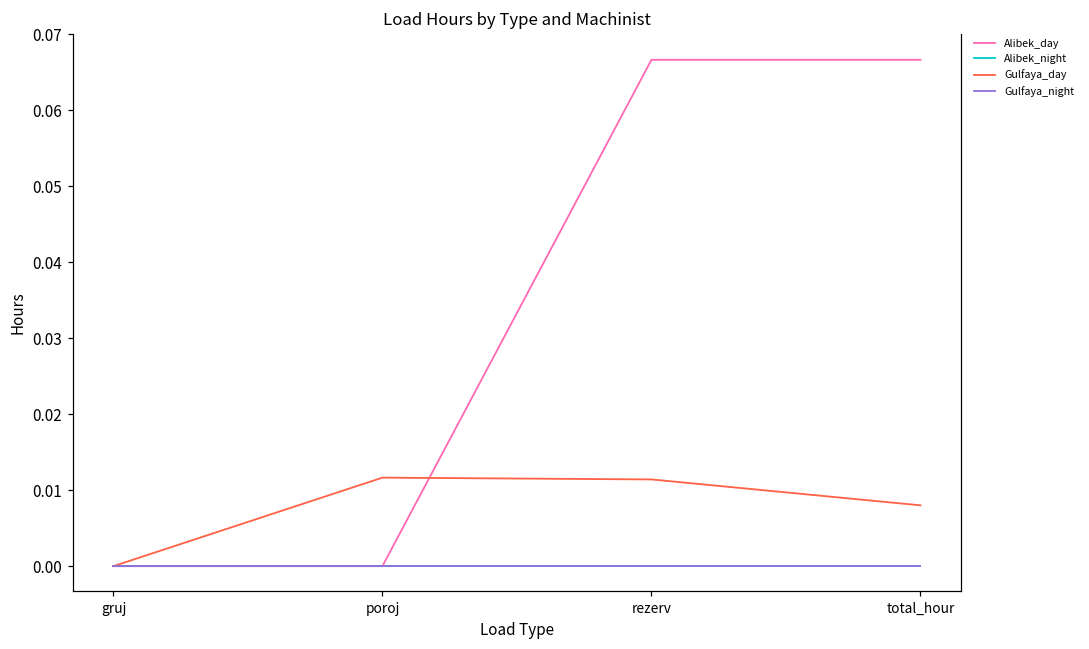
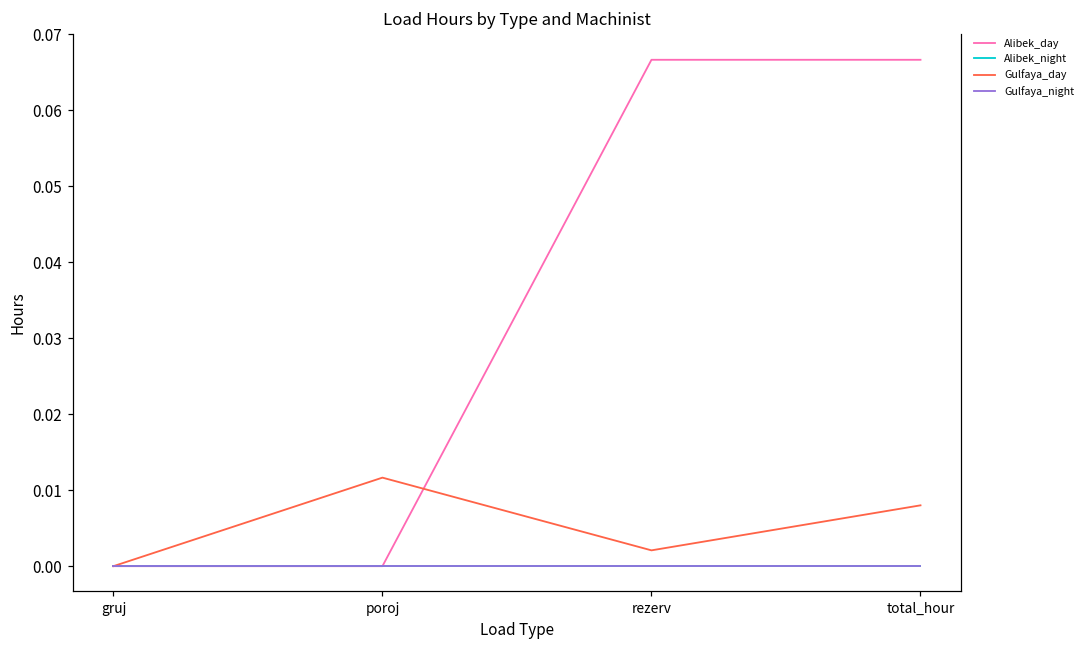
Gulfaya_day, rezerv: 0.011 -> 0.002
